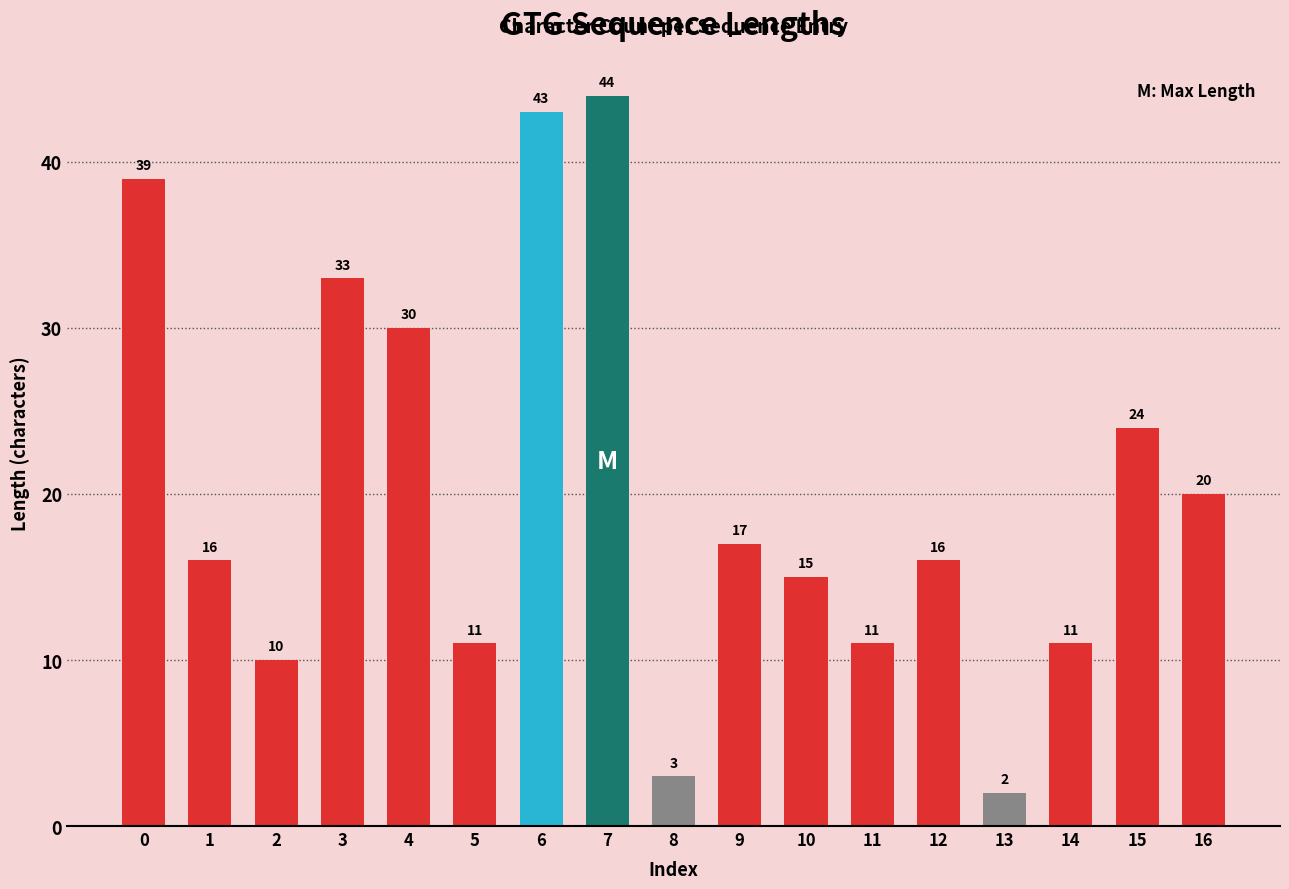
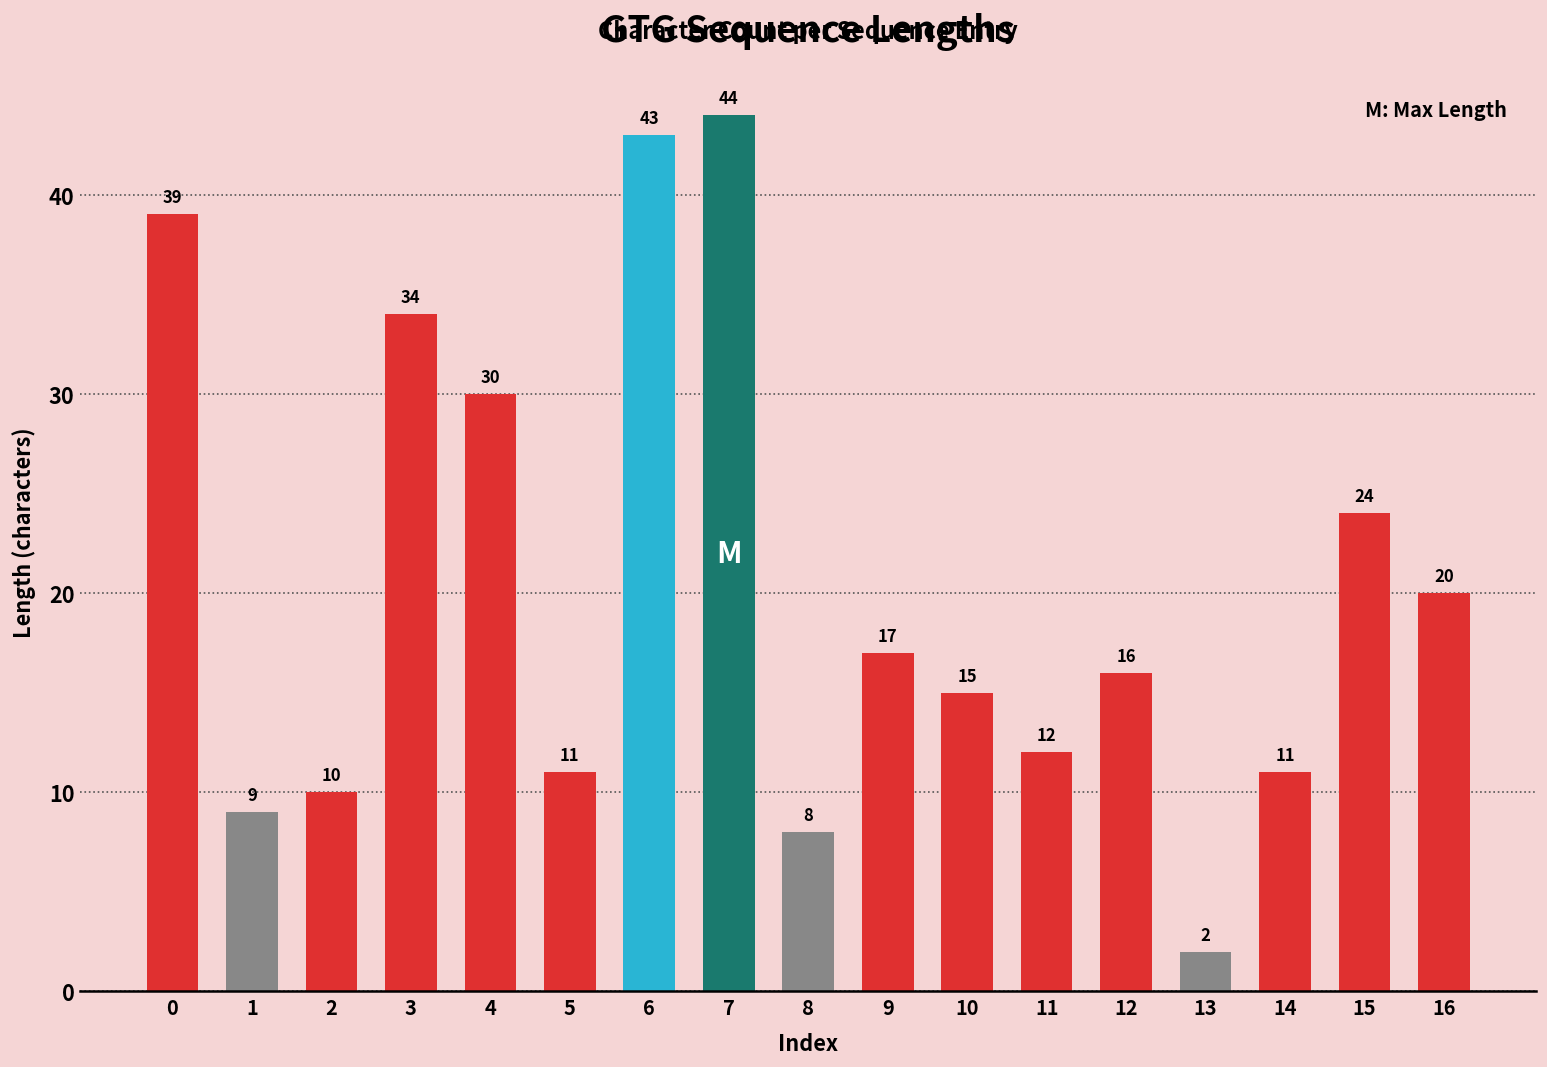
1: 16 -> 9
3: 33 -> 34
8: 3 -> 8
11: 11 -> 12
